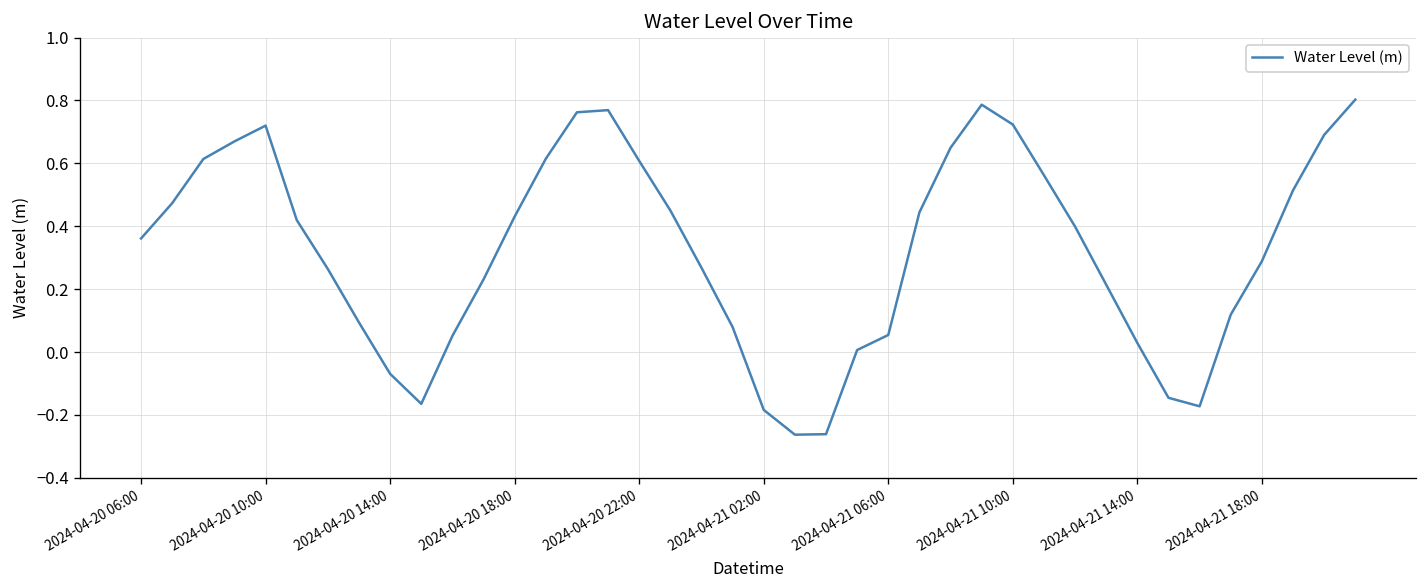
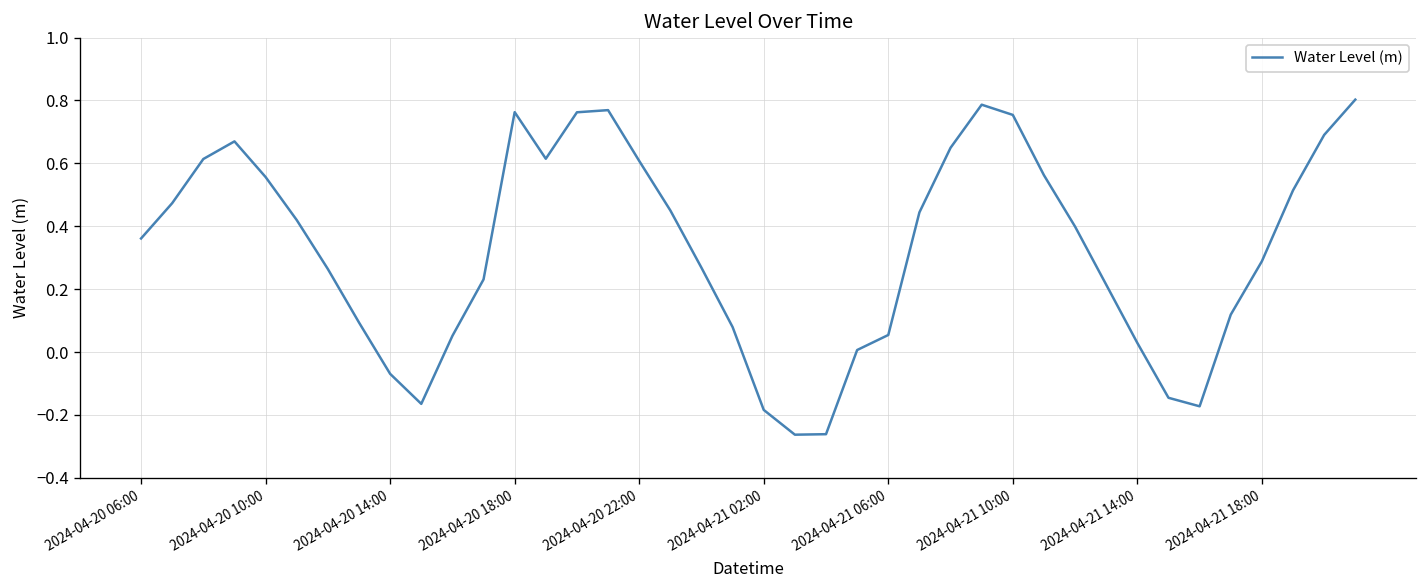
2024-04-20 10:00: 0.72 -> 0.56
2024-04-20 18:00: 0.43 -> 0.76
2024-04-21 10:00: 0.72 -> 0.75
